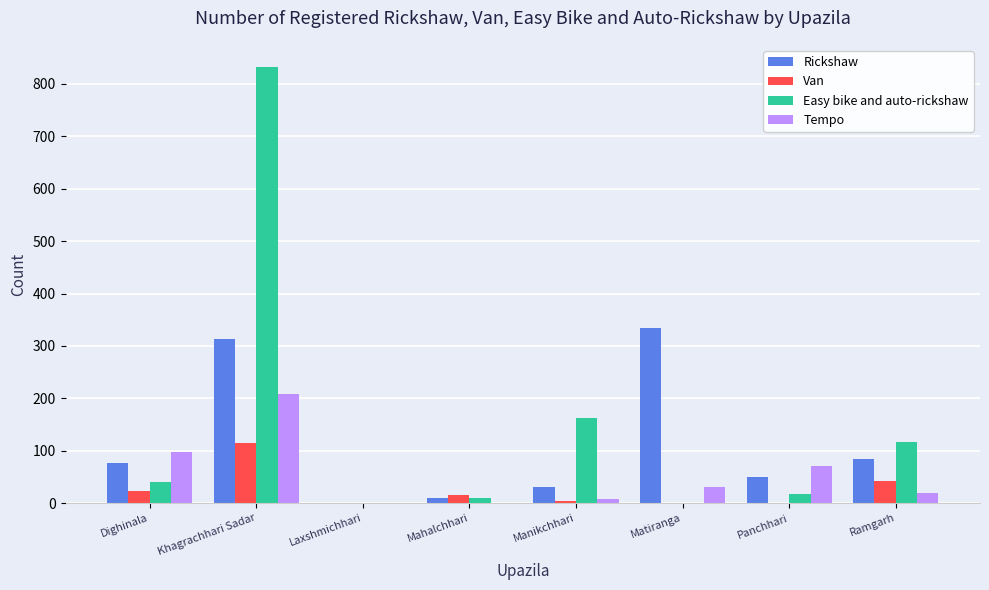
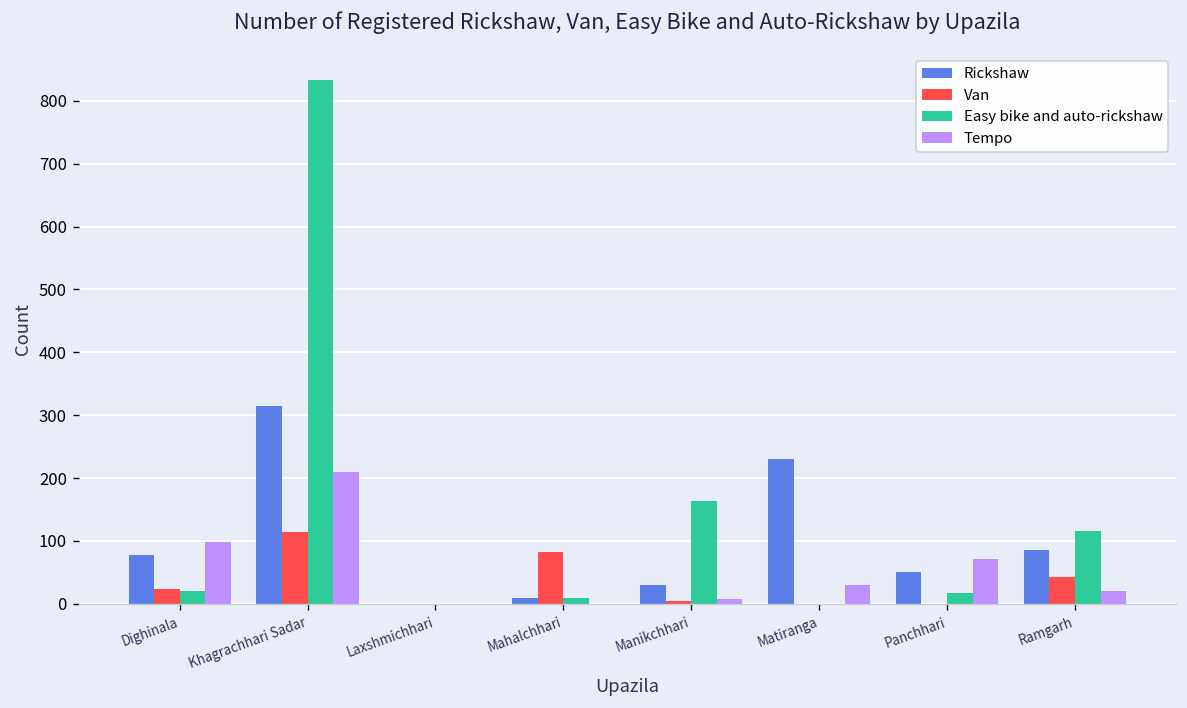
Easy bike and auto-rickshaw, Dighinala: 40 -> 20
Van, Mahalchhari: 20 -> 80
Rickshaw, Matiranga: 340 -> 230
